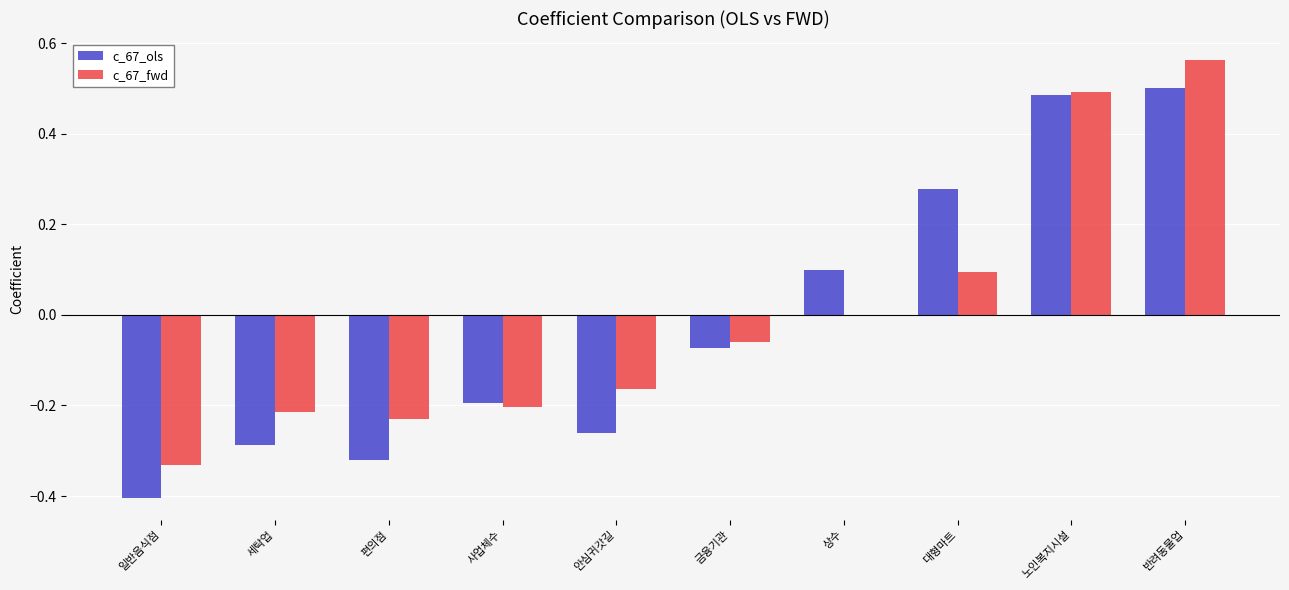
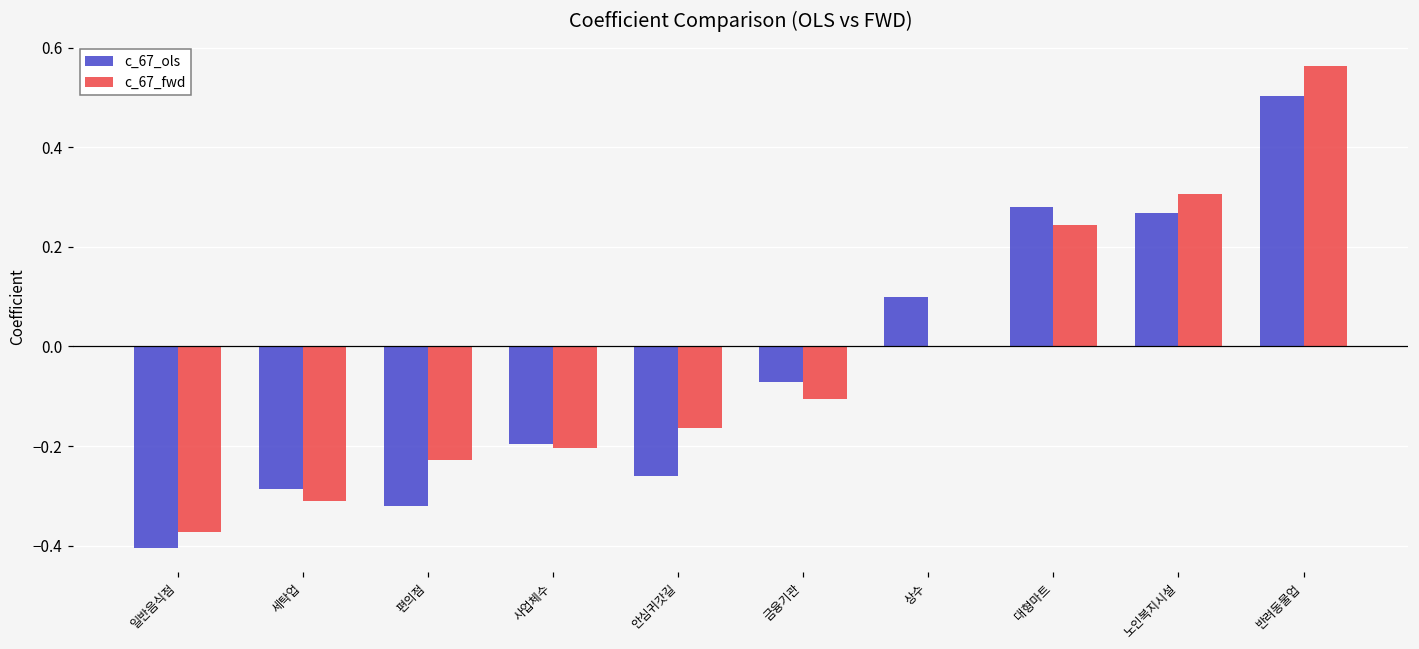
c_67_fwd, 일반음식점: -0.33 -> -0.37
c_67_fwd, 세탁업: -0.21 -> -0.31
c_67_fwd, 금융기관: -0.06 -> -0.11
c_67_fwd, 대형마트: 0.10 -> 0.24
c_67_ols, 노인복지시설: 0.49 -> 0.27
c_67_fwd, 노인복지시설: 0.49 -> 0.31
